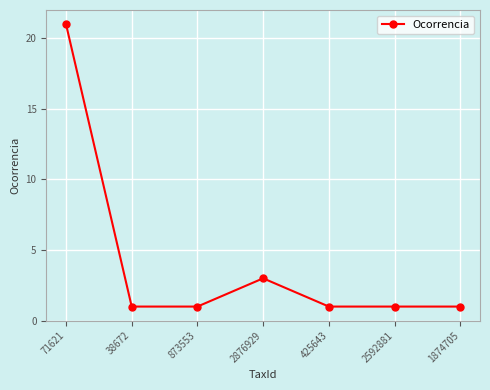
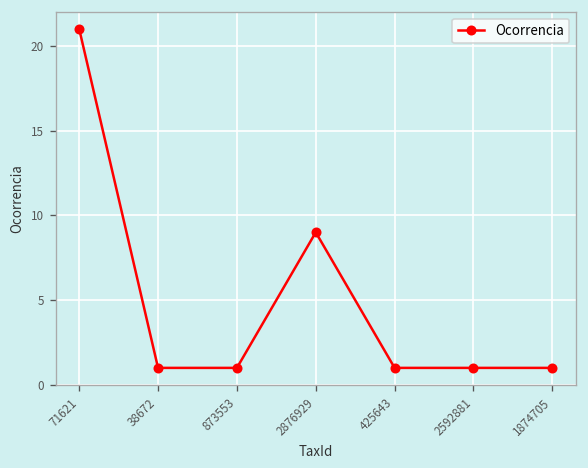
2876929: 3 -> 9
